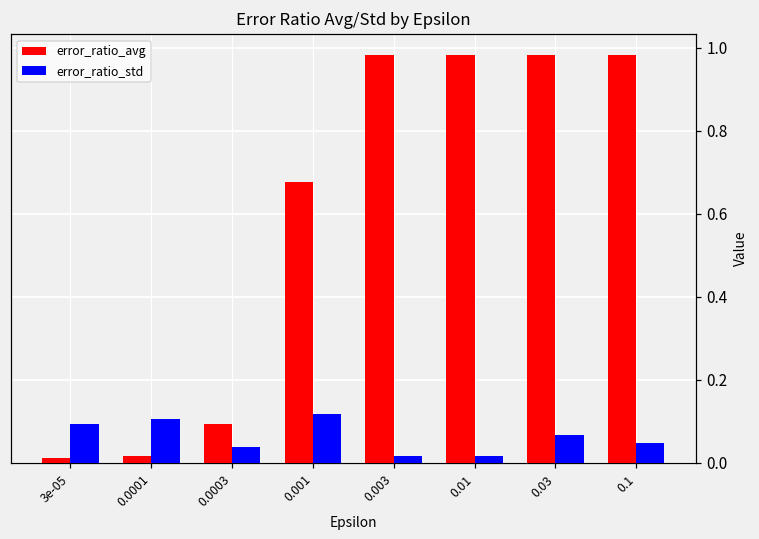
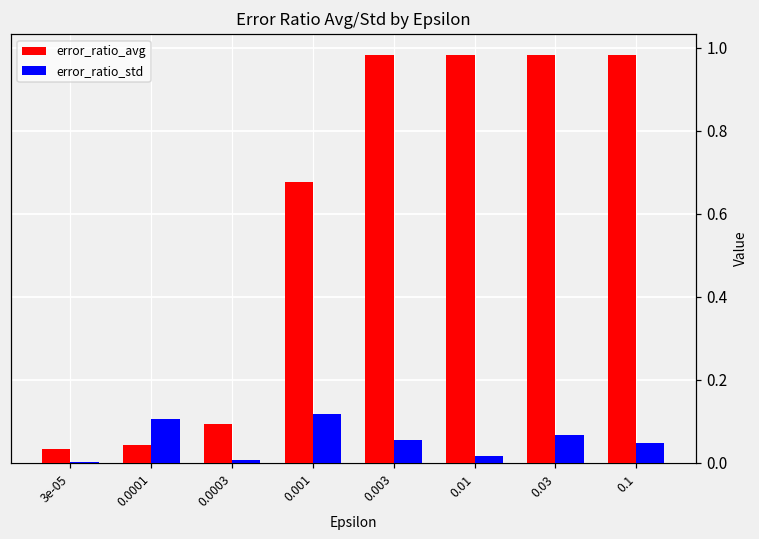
error_ratio_avg, 3e-05: 0.01 -> 0.03
error_ratio_std, 3e-05: 0.09 -> 0.00
error_ratio_avg, 0.0001: 0.02 -> 0.04
error_ratio_std, 0.0003: 0.04 -> 0.01
error_ratio_std, 0.003: 0.02 -> 0.05
